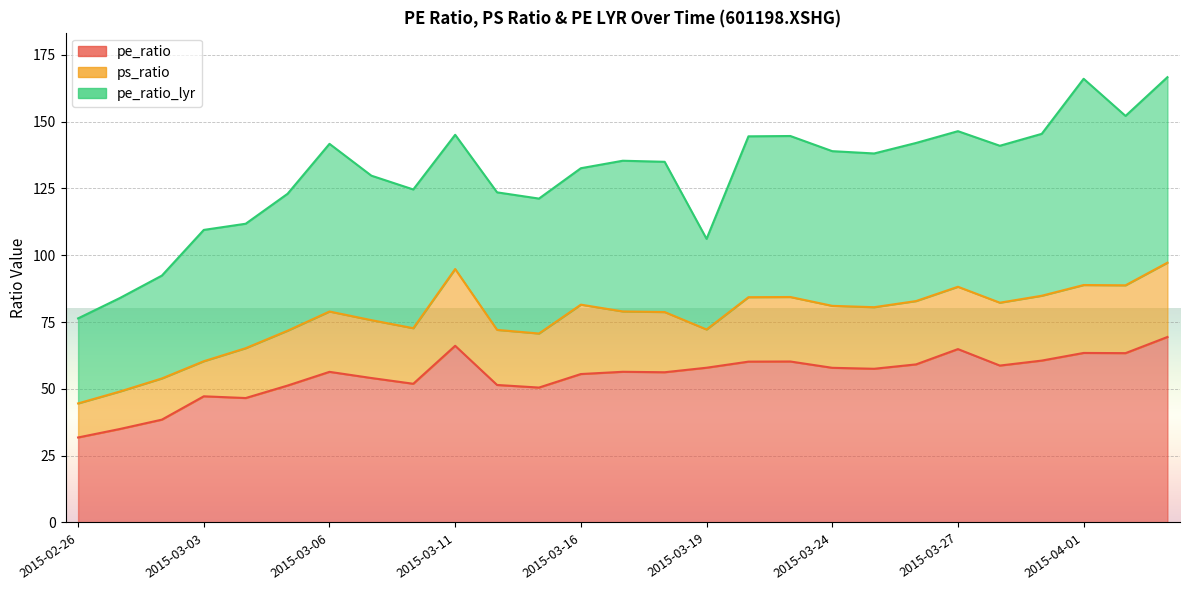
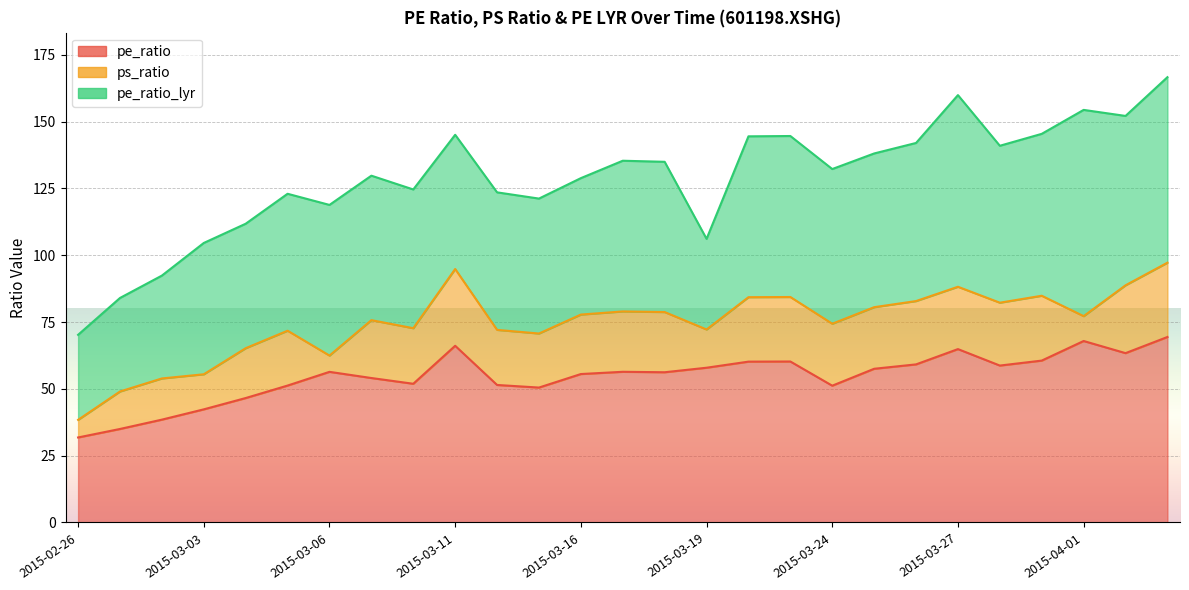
ps_ratio, 2015-02-26: 13 -> 7
pe_ratio, 2015-03-03: 47 -> 42
ps_ratio, 2015-03-06: 23 -> 6
pe_ratio_lyr, 2015-03-06: 63 -> 56
ps_ratio, 2015-03-16: 26 -> 22
pe_ratio, 2015-03-24: 58 -> 51
pe_ratio_lyr, 2015-03-27: 58 -> 72
pe_ratio, 2015-04-01: 63 -> 68
ps_ratio, 2015-04-01: 25 -> 9
